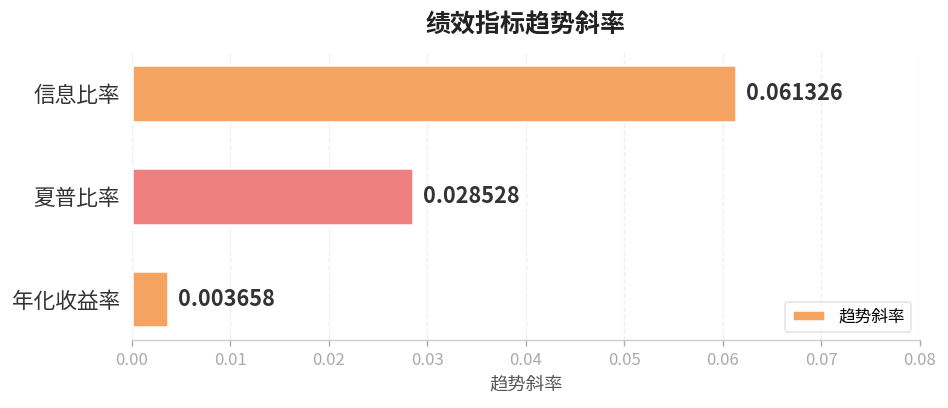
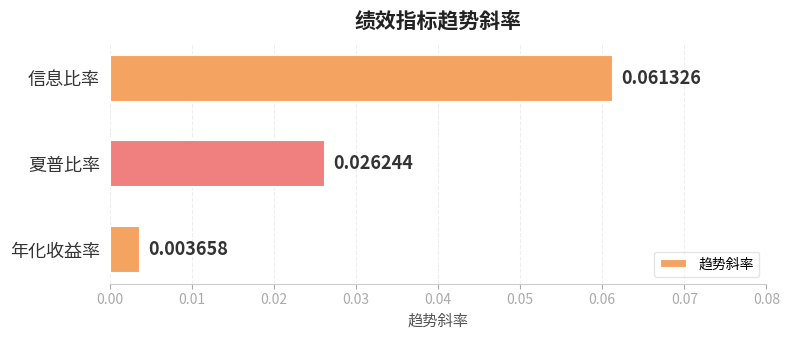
夏普比率: 0.028528 -> 0.026244
